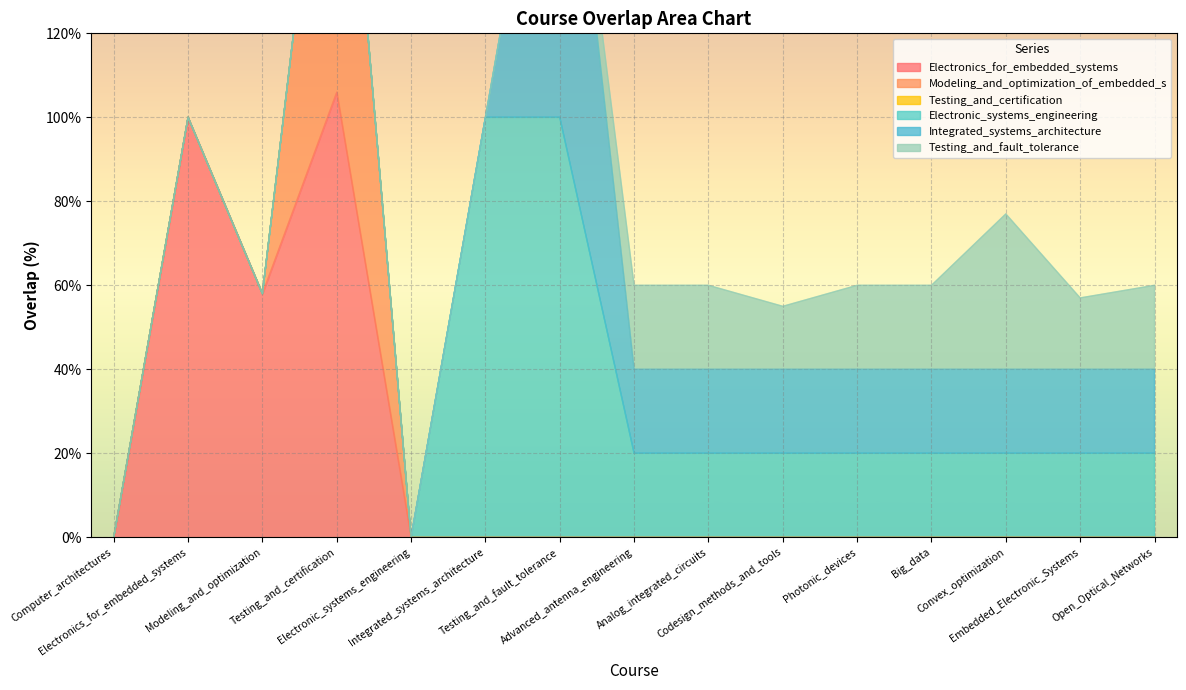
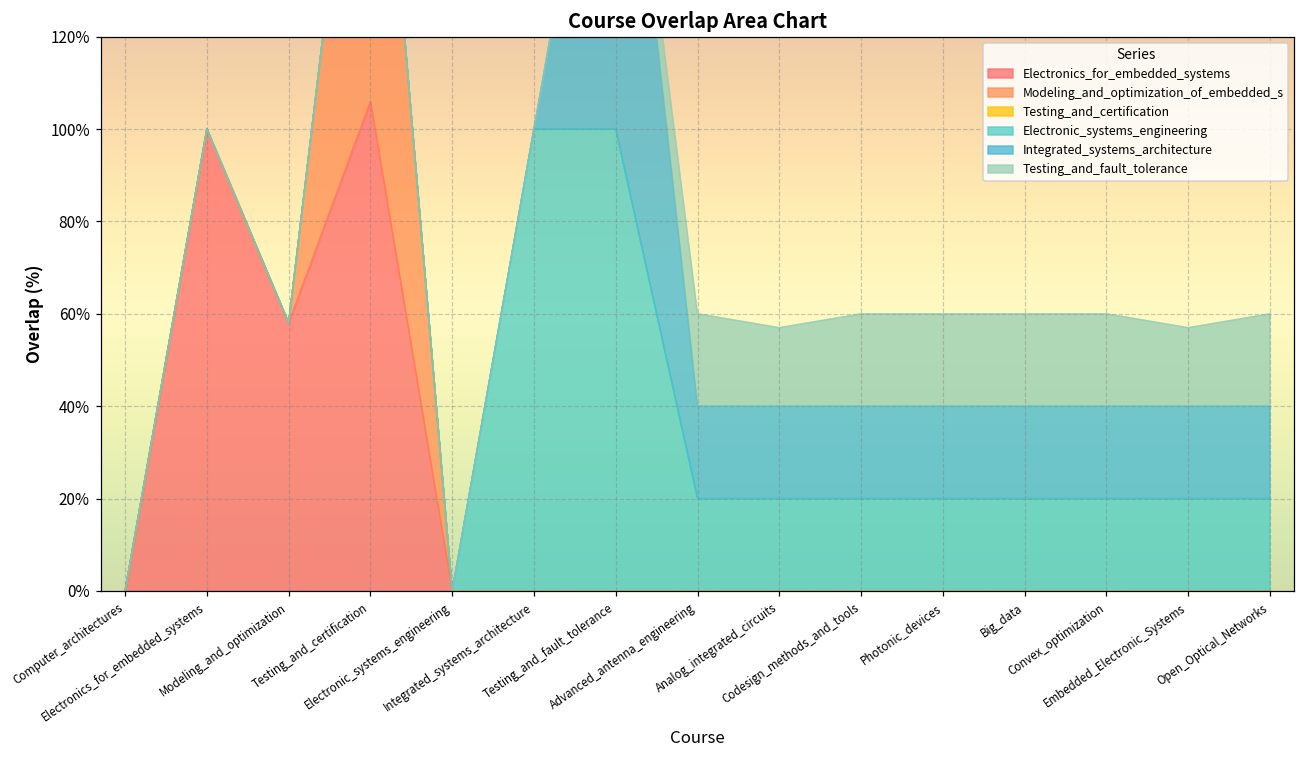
Testing_and_fault_tolerance, Analog_integrated_circuits: 20% -> 17%
Testing_and_fault_tolerance, Codesign_methods_and_tools: 15% -> 20%
Testing_and_fault_tolerance, Convex_optimization: 37% -> 20%
